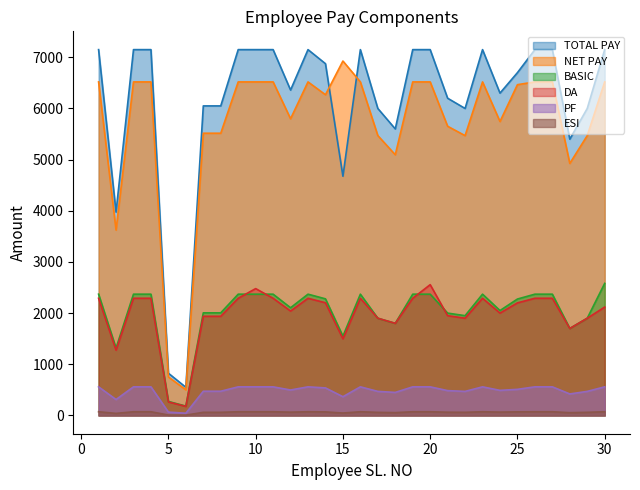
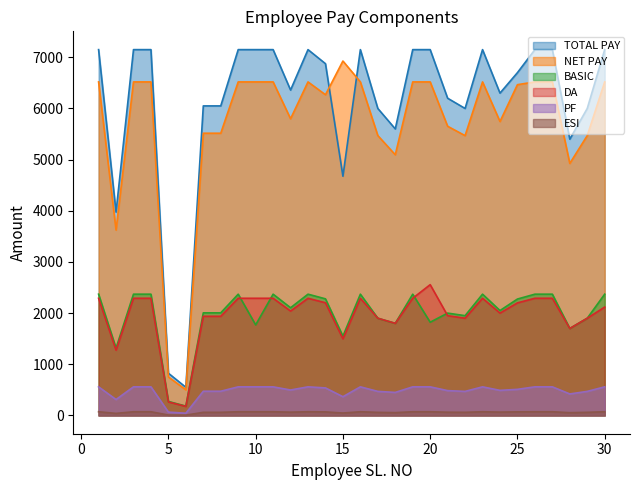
BASIC, 10: 2400 -> 1800
DA, 10: 2500 -> 2300
BASIC, 20: 2400 -> 1800
BASIC, 30: 2600 -> 2400
